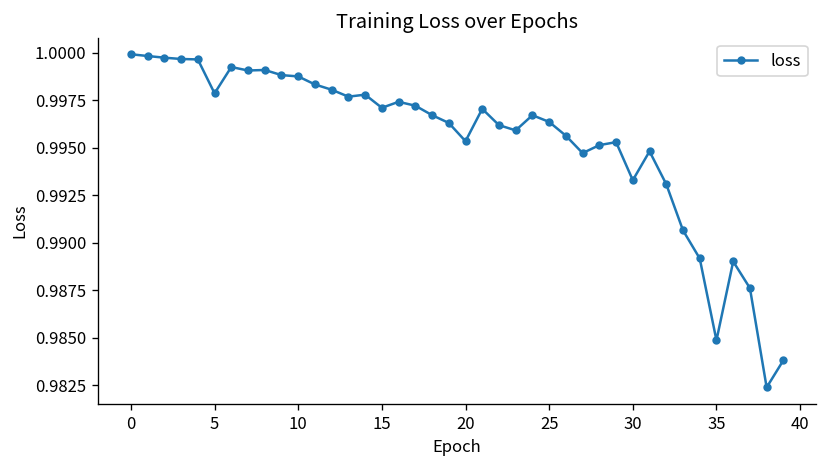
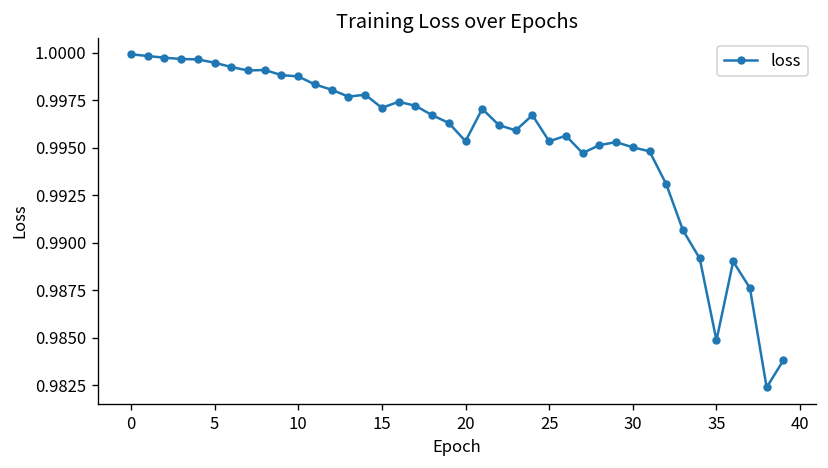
5: 0.9979 -> 0.9995
25: 0.9964 -> 0.9953
30: 0.9933 -> 0.9950
